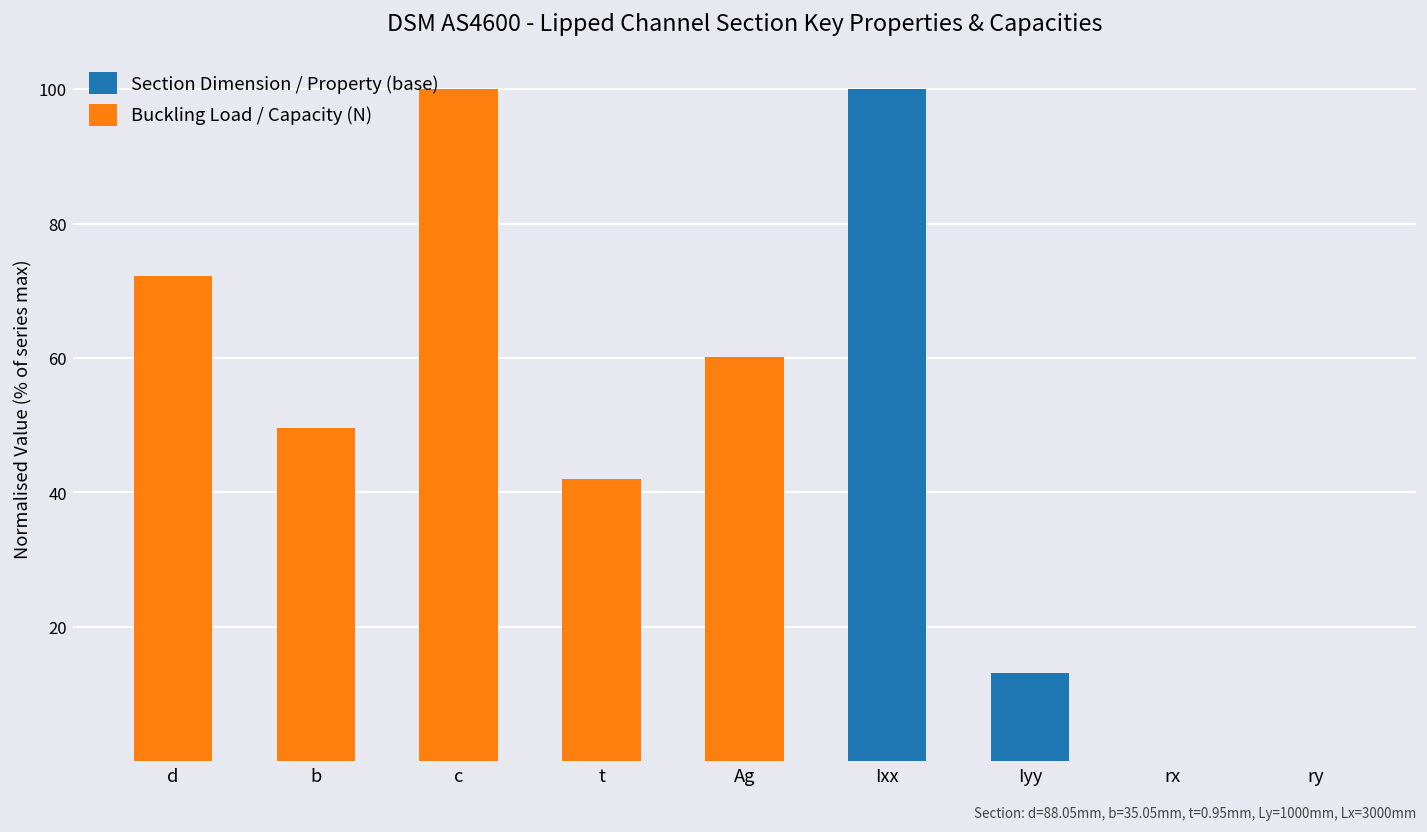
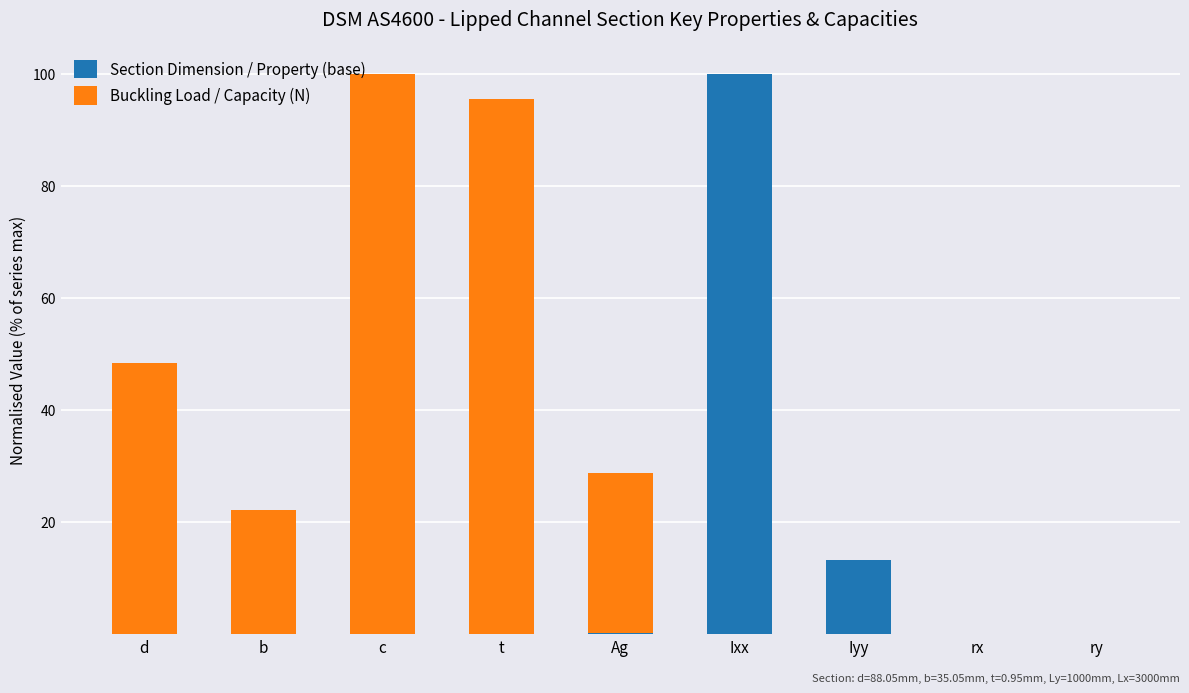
Buckling Load / Capacity (N), d: 72 -> 48
Buckling Load / Capacity (N), b: 50 -> 22
Buckling Load / Capacity (N), t: 42 -> 96
Buckling Load / Capacity (N), Ag: 60 -> 29
